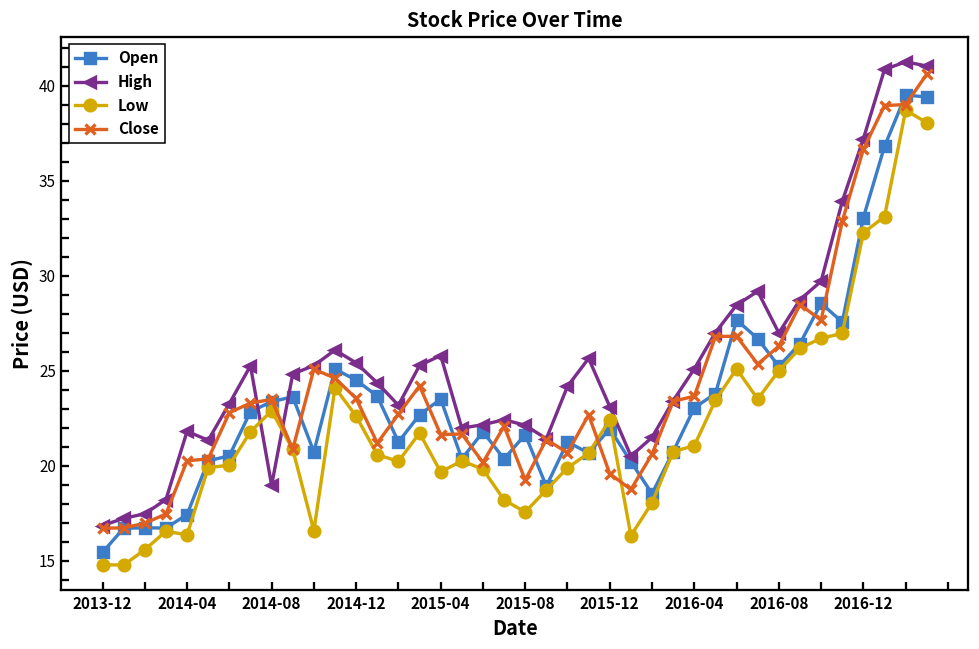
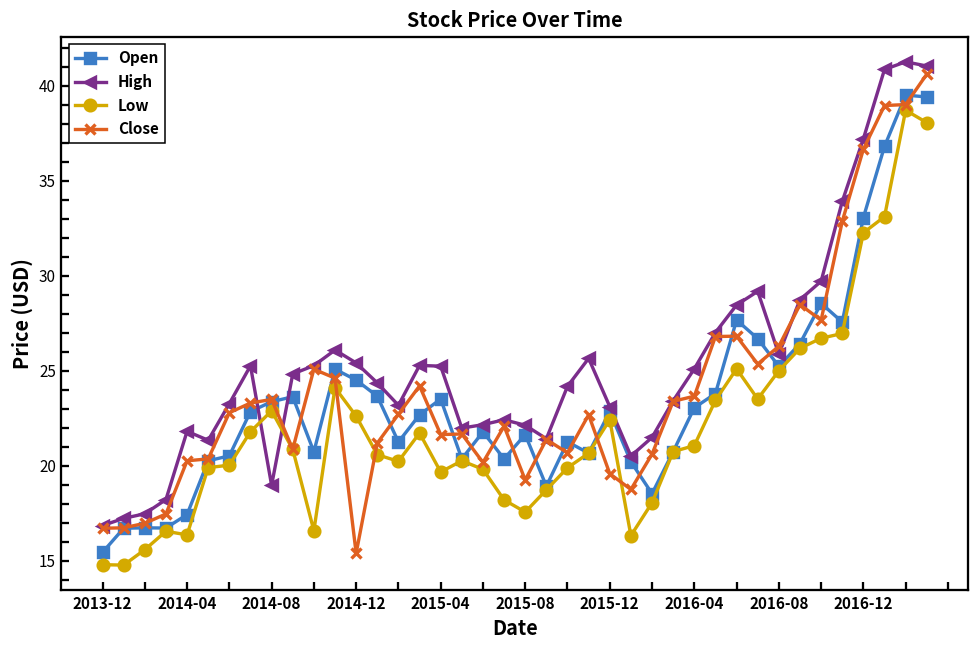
Close, 2014-12: 23.5 -> 15.4
High, 2015-04: 25.8 -> 25.2
Open, 2015-12: 21.9 -> 22.9
High, 2016-08: 27.0 -> 25.9
